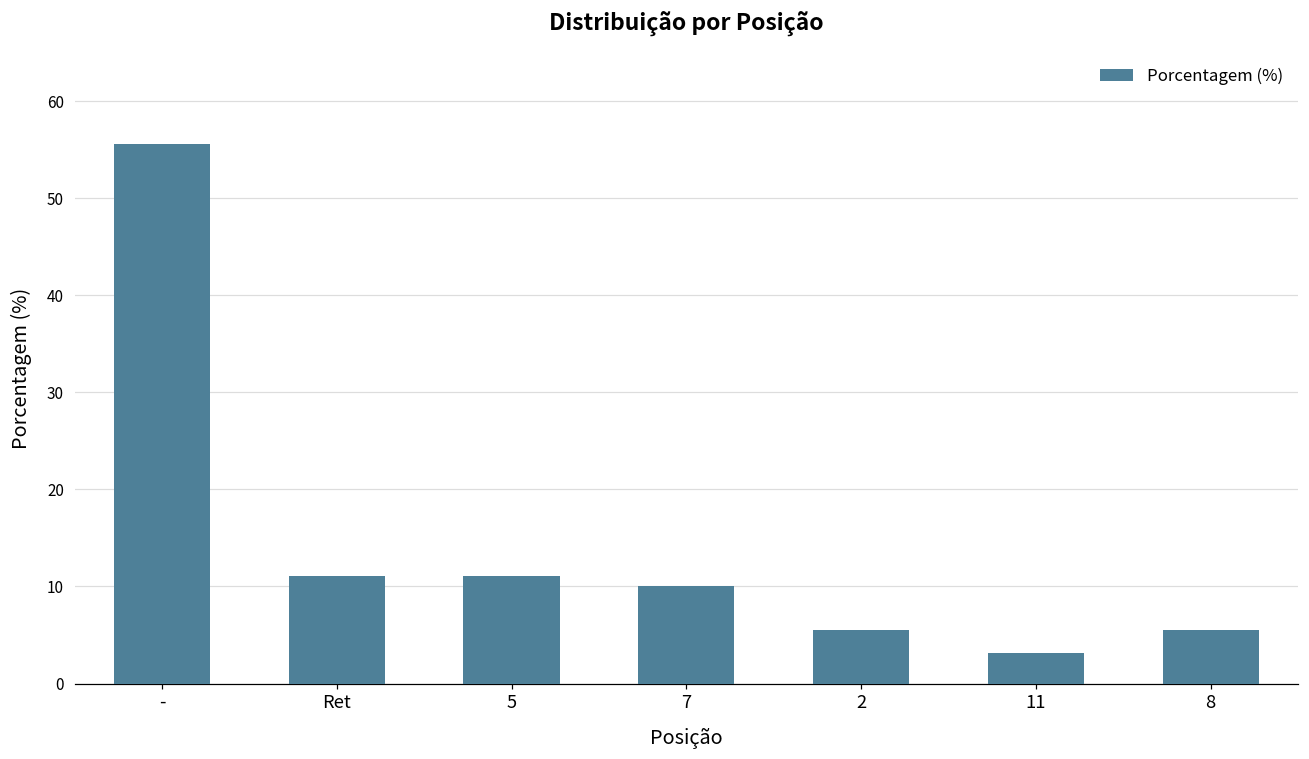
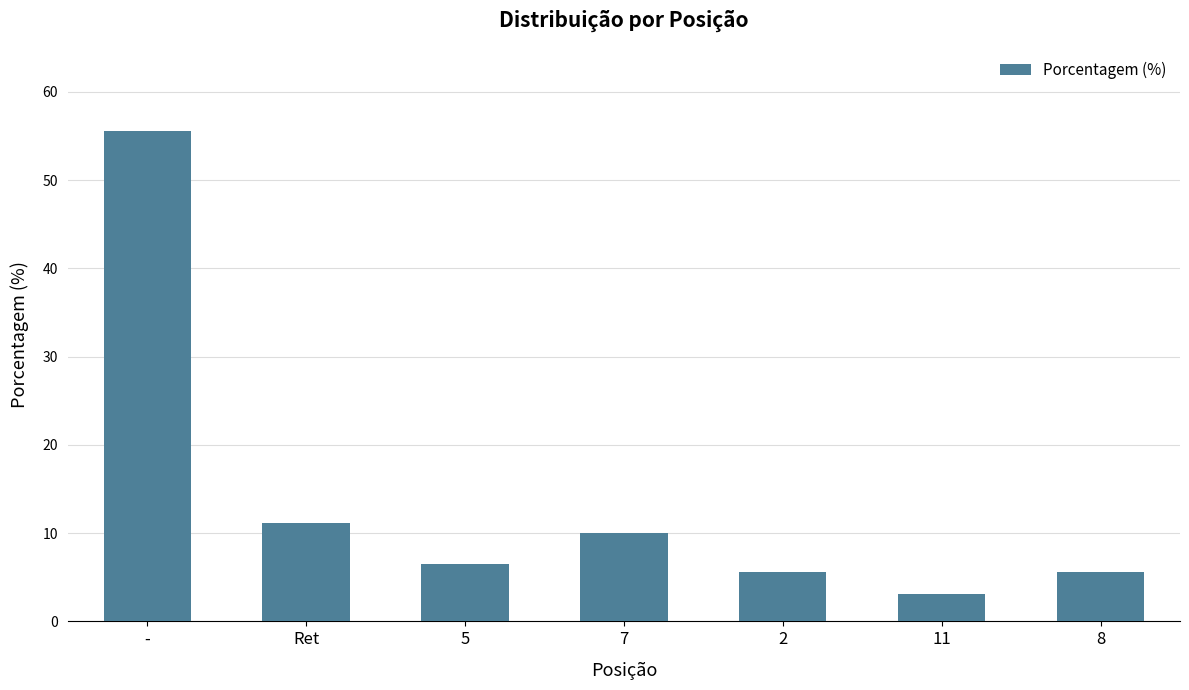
5: 11 -> 6
